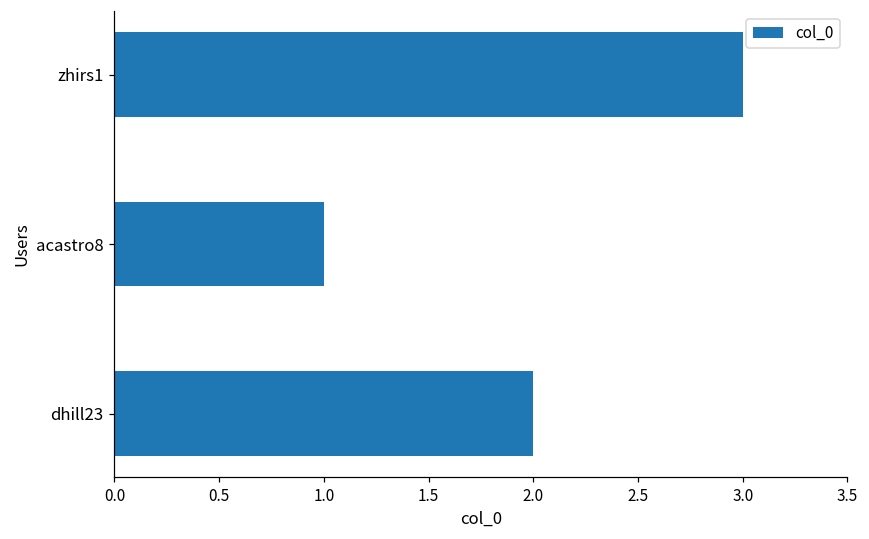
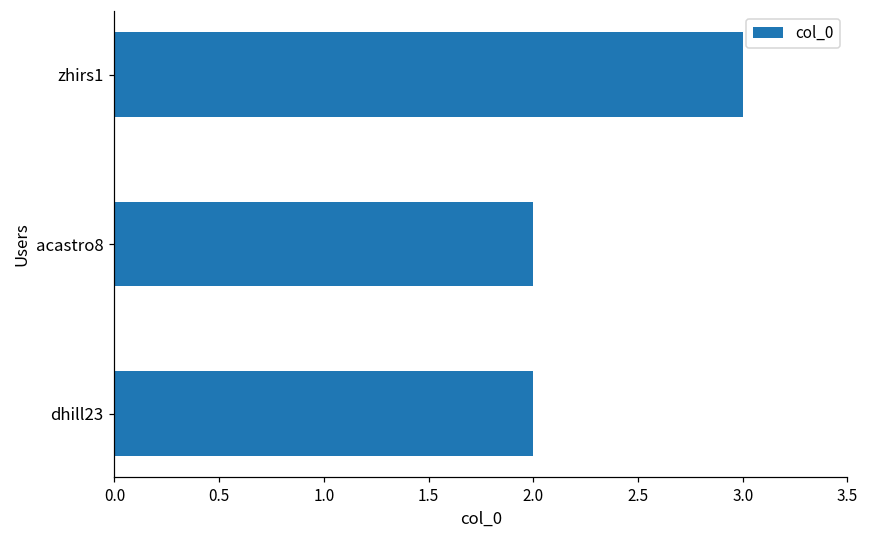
acastro8: 1 -> 2
